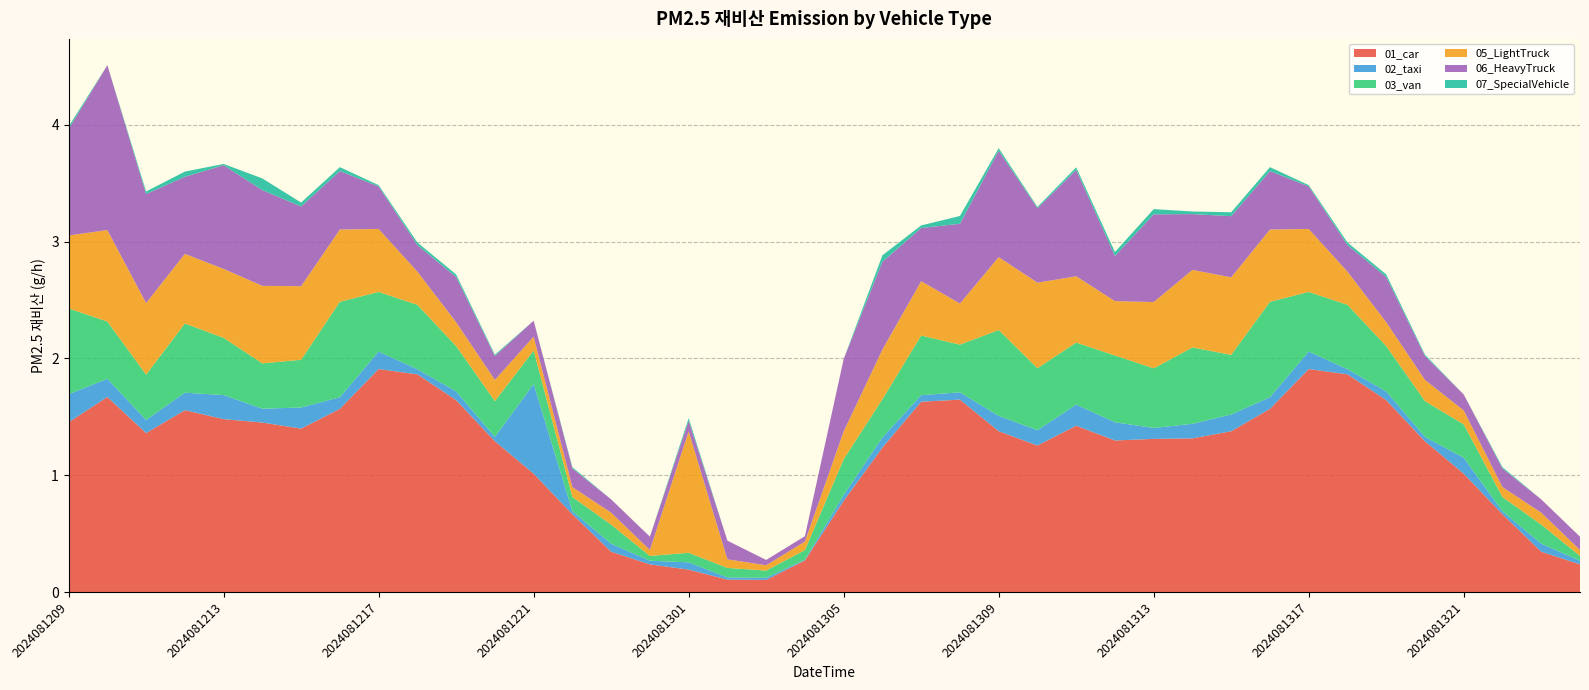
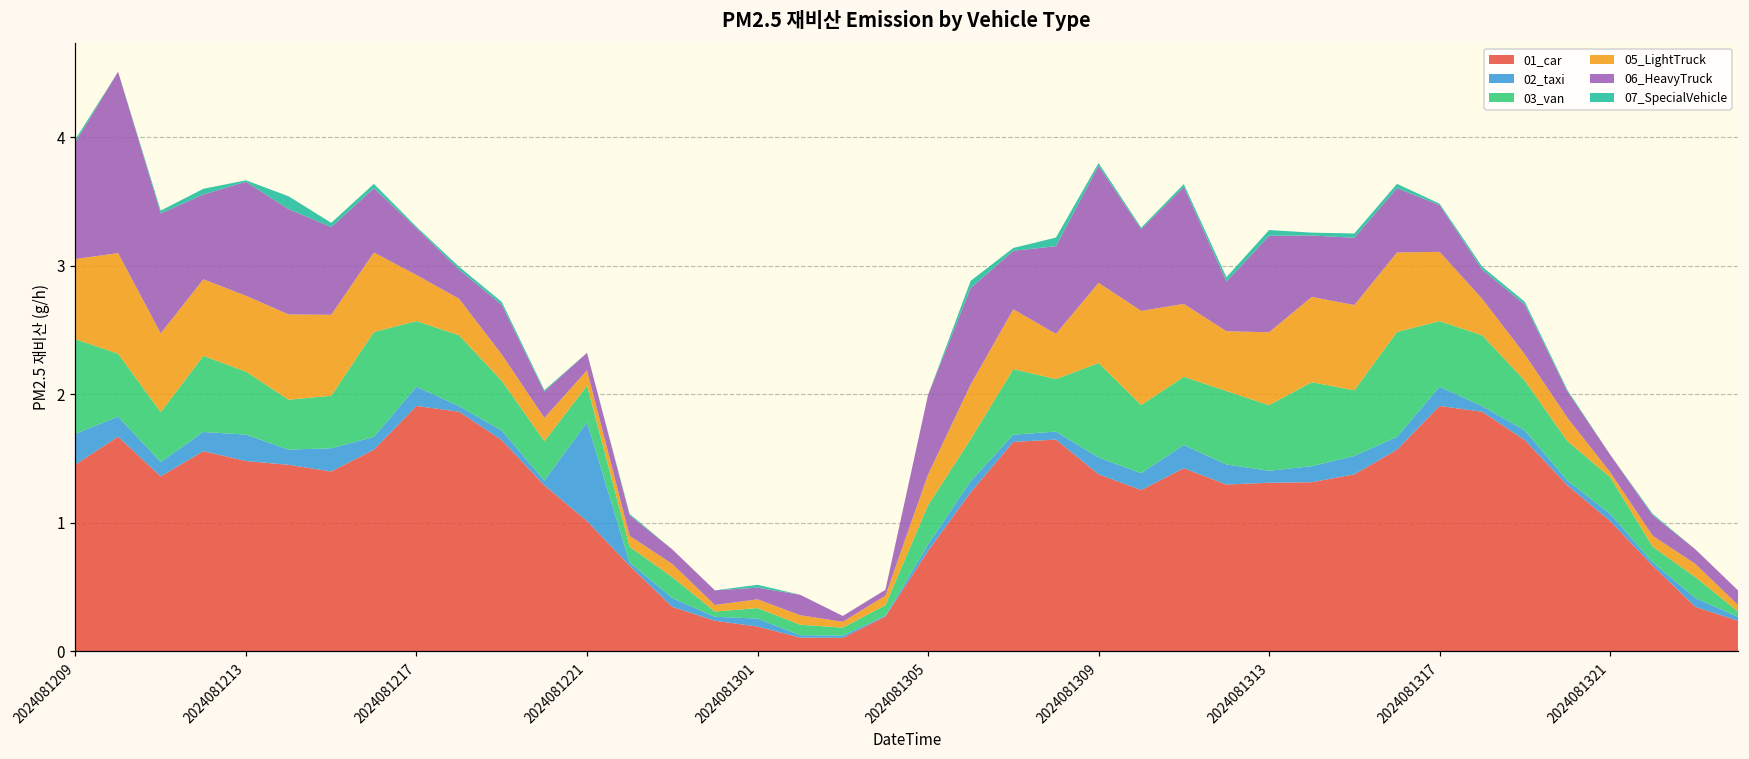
05_LightTruck, 2024081217: 0.54 -> 0.36
05_LightTruck, 2024081301: 1.04 -> 0.07
02_taxi, 2024081321: 0.14 -> 0.06
05_LightTruck, 2024081321: 0.12 -> 0.04
